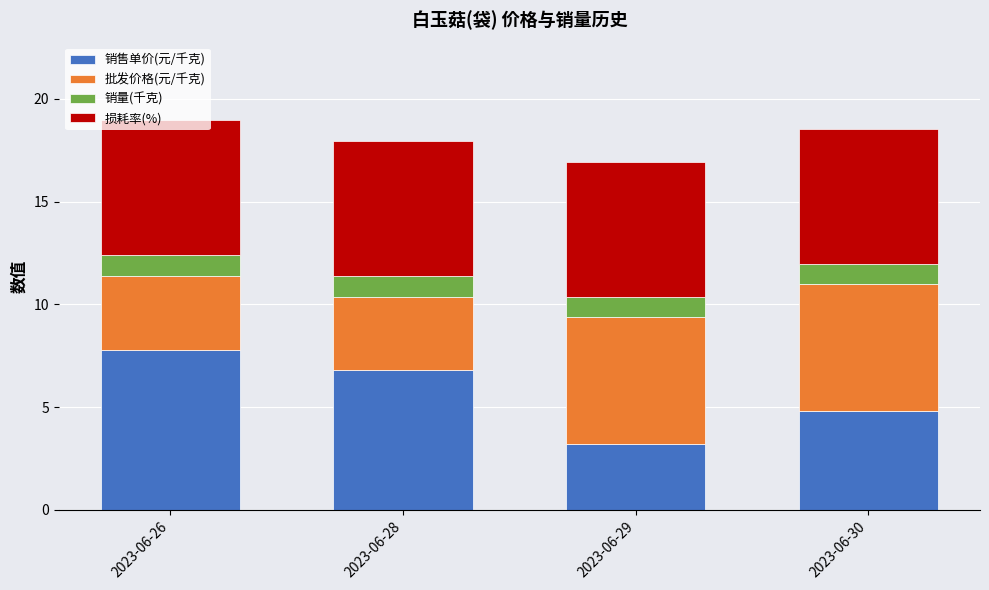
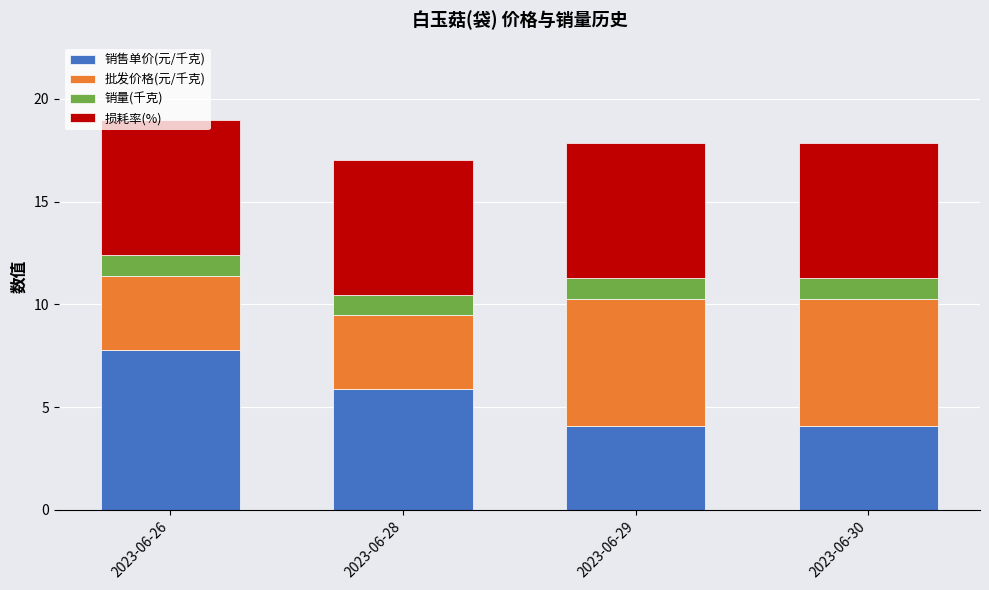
销售单价(元/千克), 2023-06-28: 6.8 -> 5.9
销售单价(元/千克), 2023-06-29: 3.2 -> 4.1
销售单价(元/千克), 2023-06-30: 4.8 -> 4.1
